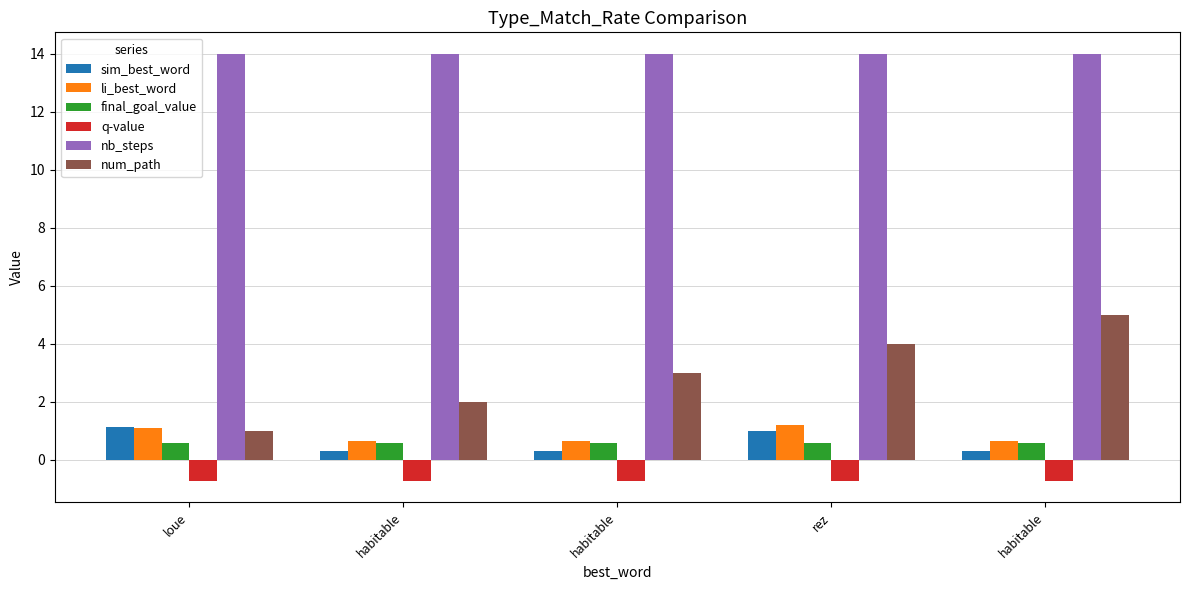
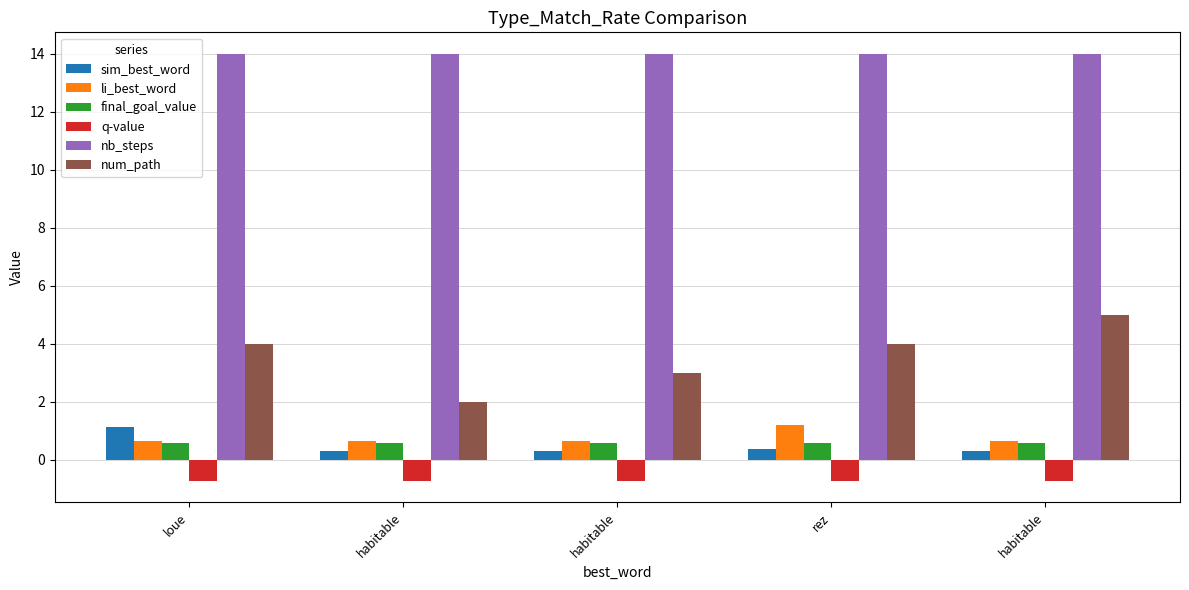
li_best_word, loue: 1.1 -> 0.7
num_path, loue: 1 -> 4
sim_best_word, rez: 1.0 -> 0.4
